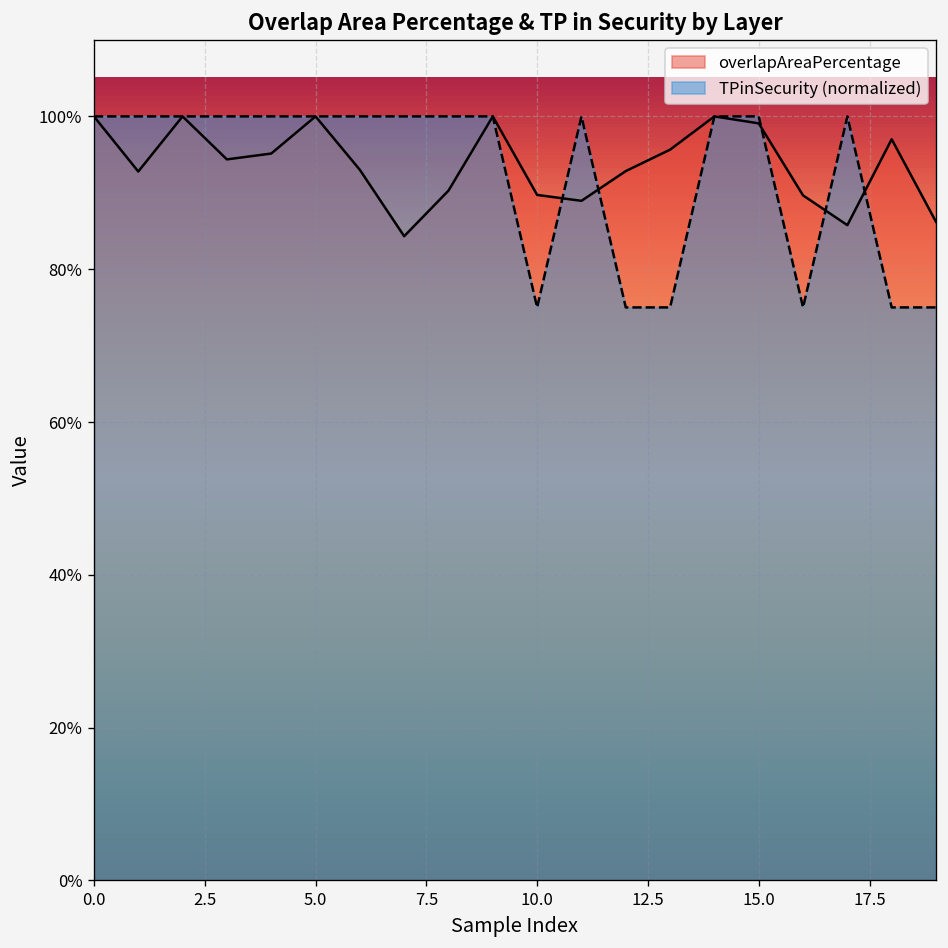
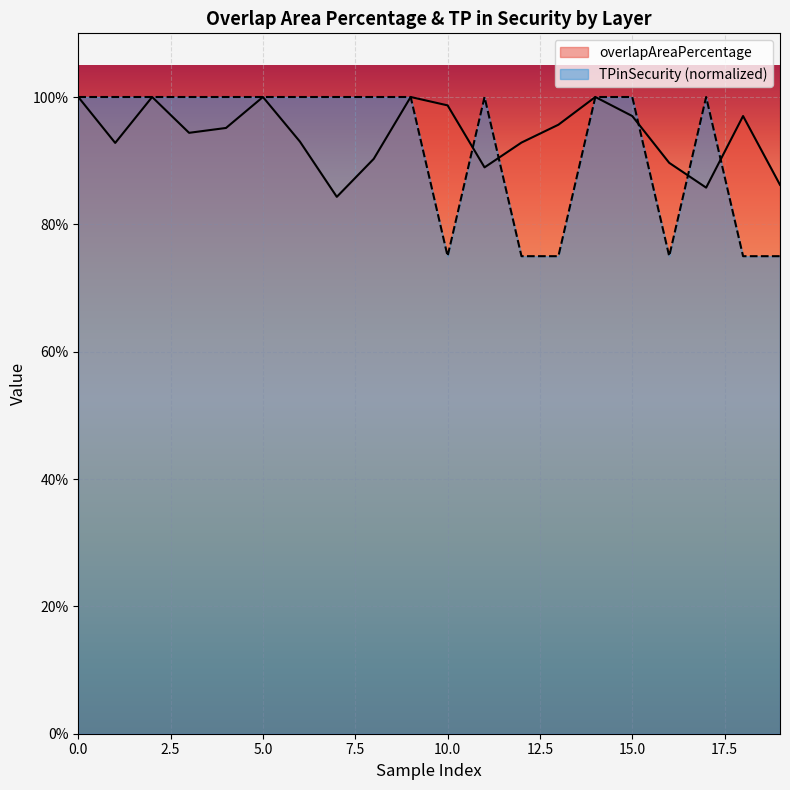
overlapAreaPercentage, 10.0: 90% -> 99%
overlapAreaPercentage, 15.0: 99% -> 97%
